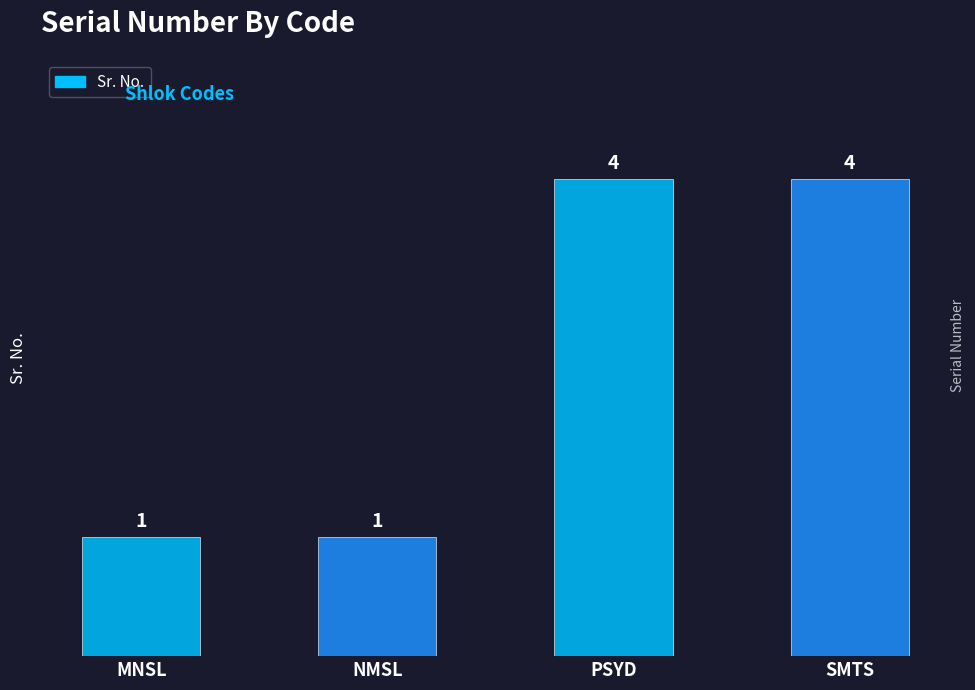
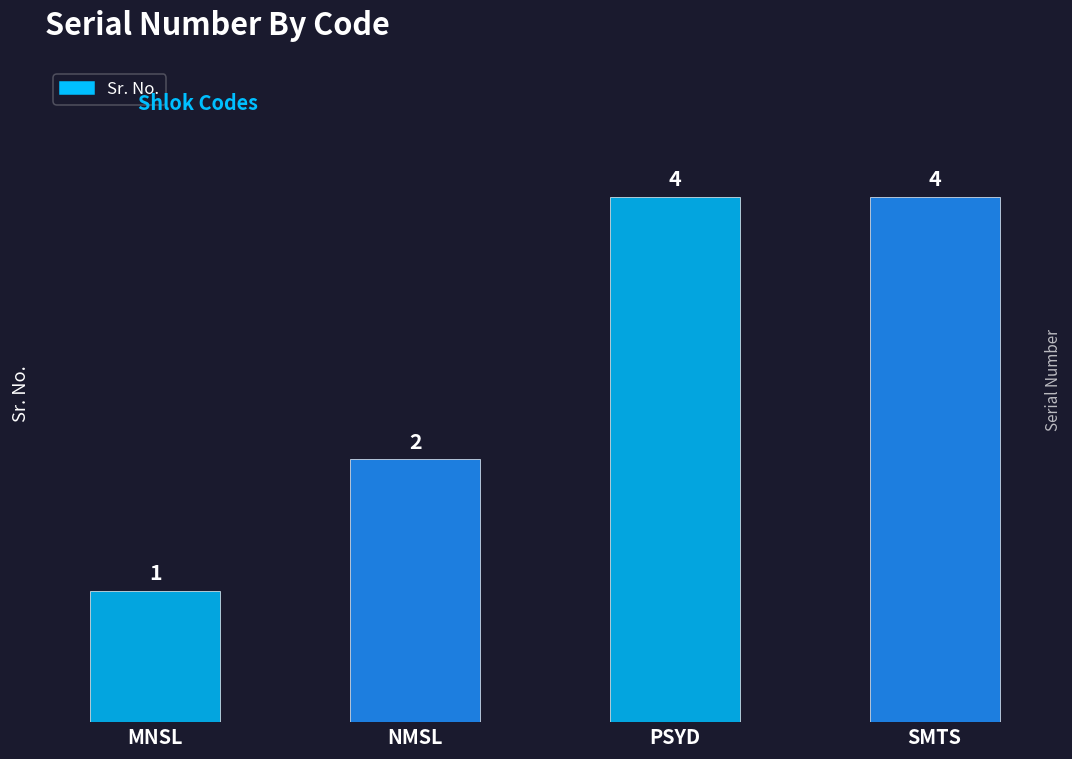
NMSL: 1 -> 2
